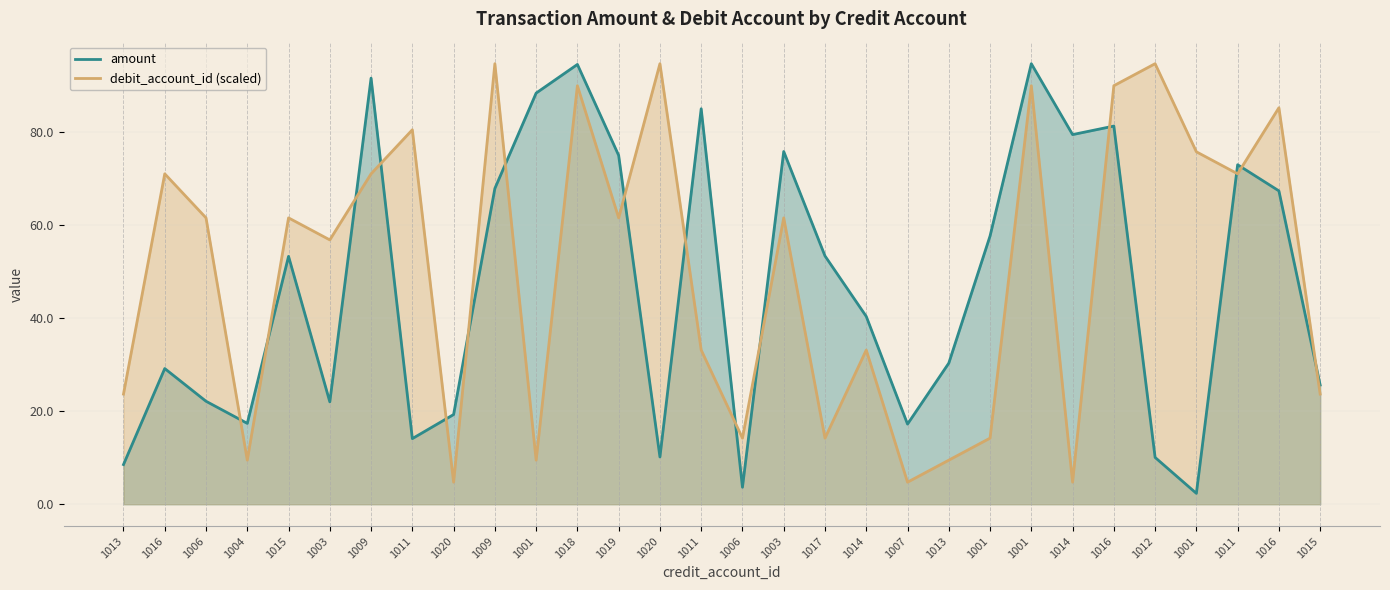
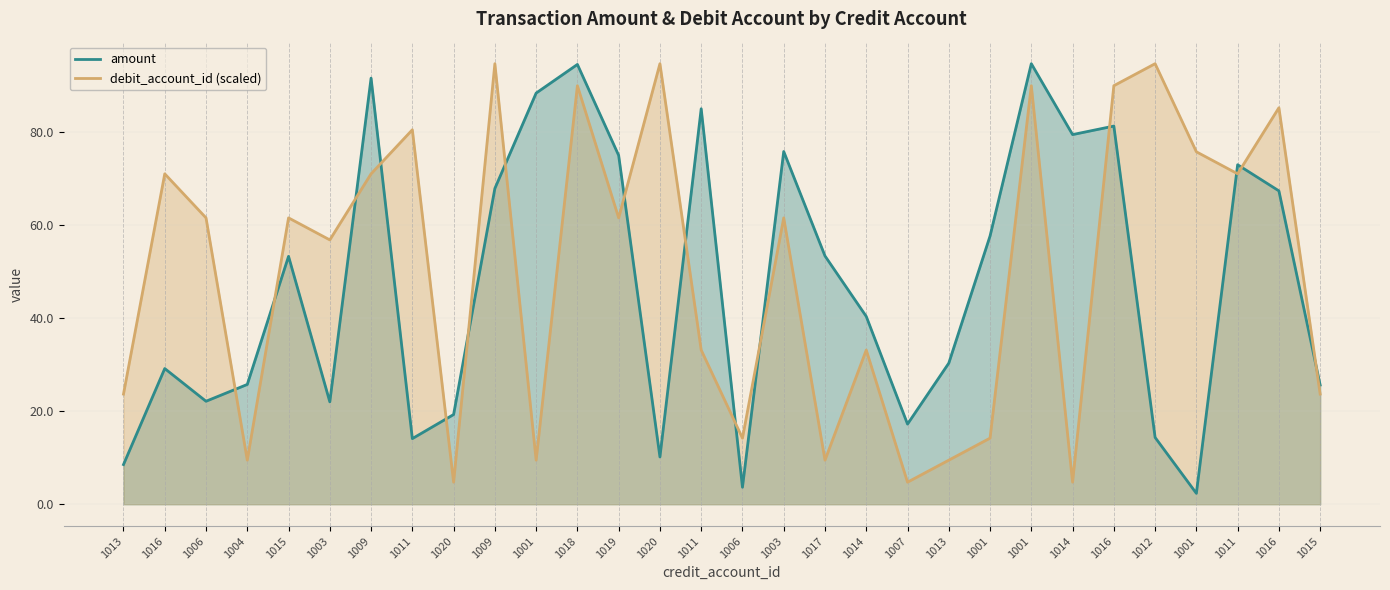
amount, 1004: 17 -> 26
debit_account_id (scaled), 1017: 14 -> 9
amount, 1012: 10 -> 14
